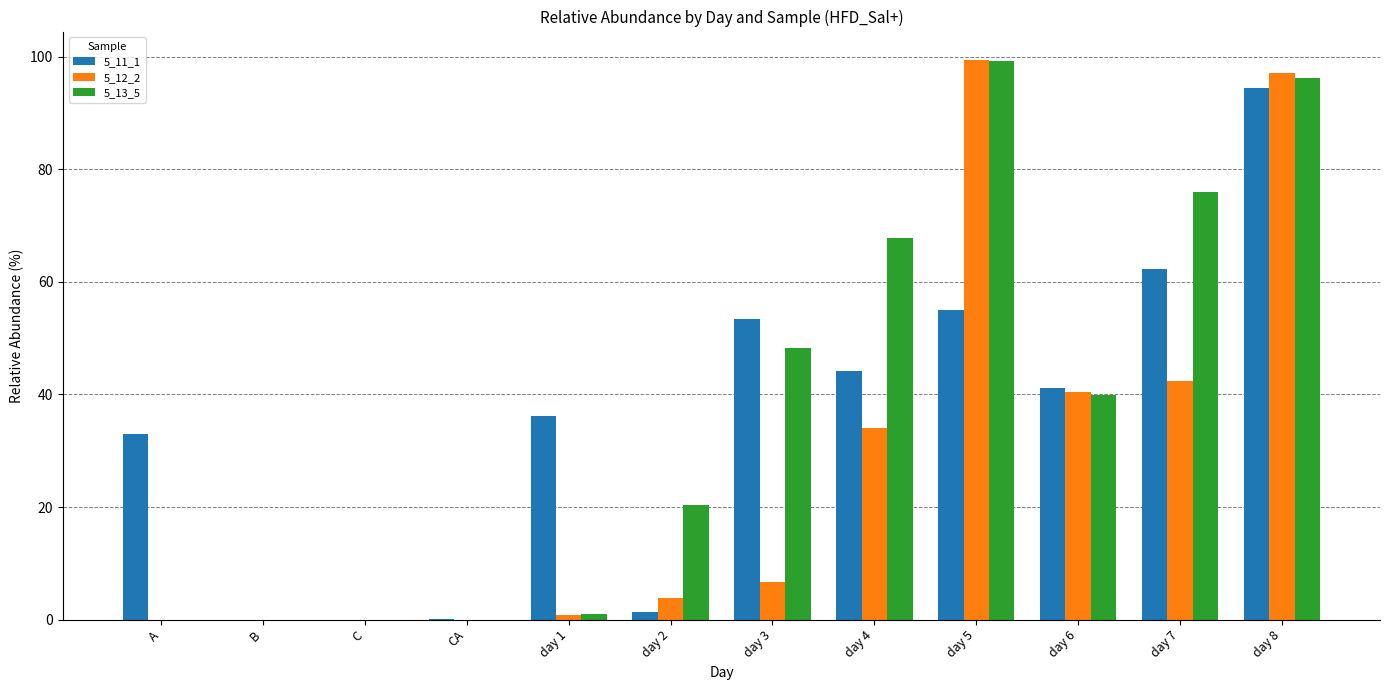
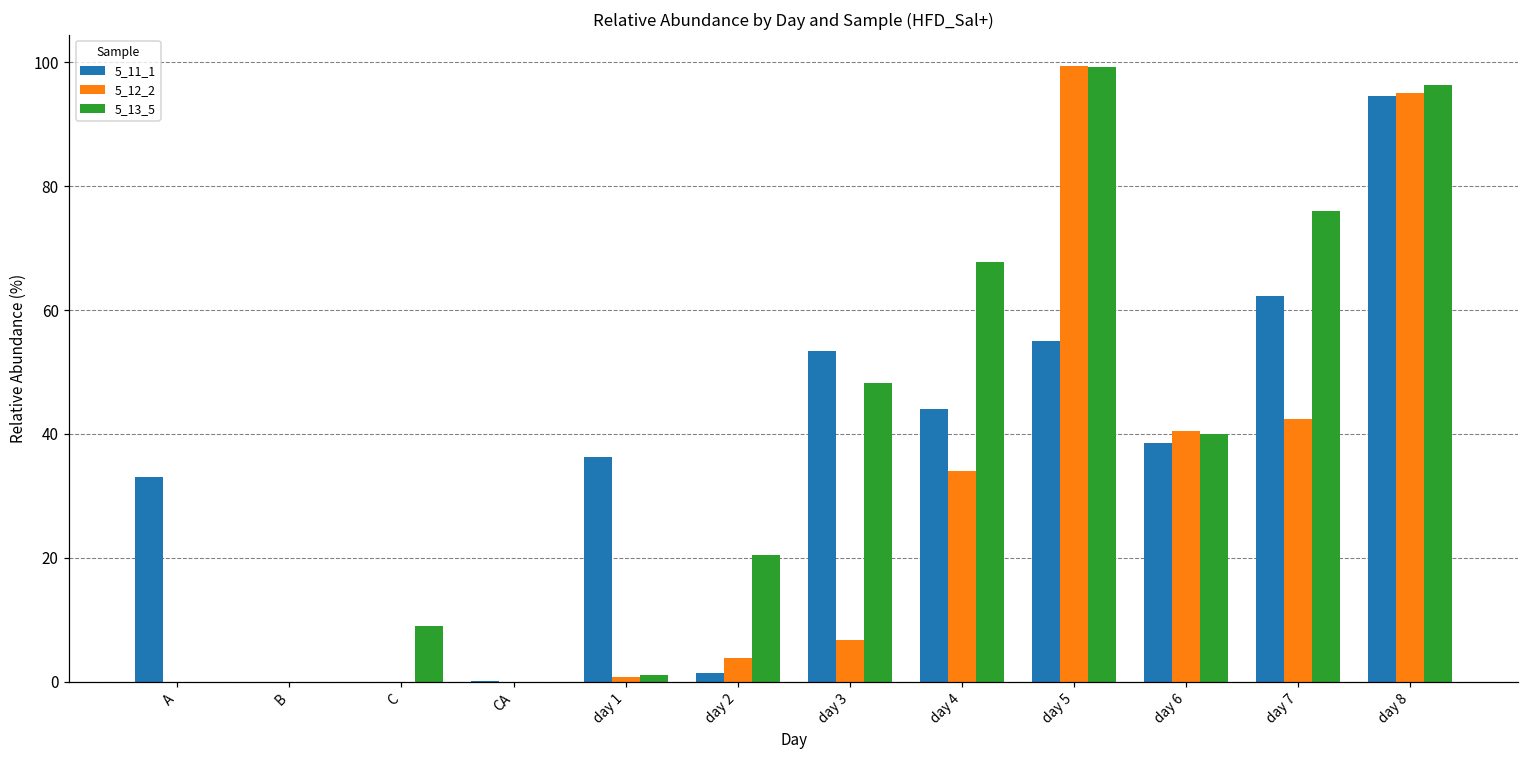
5_13_5, C: 0 -> 9
5_11_1, day 6: 41 -> 39
5_12_2, day 8: 97 -> 95
